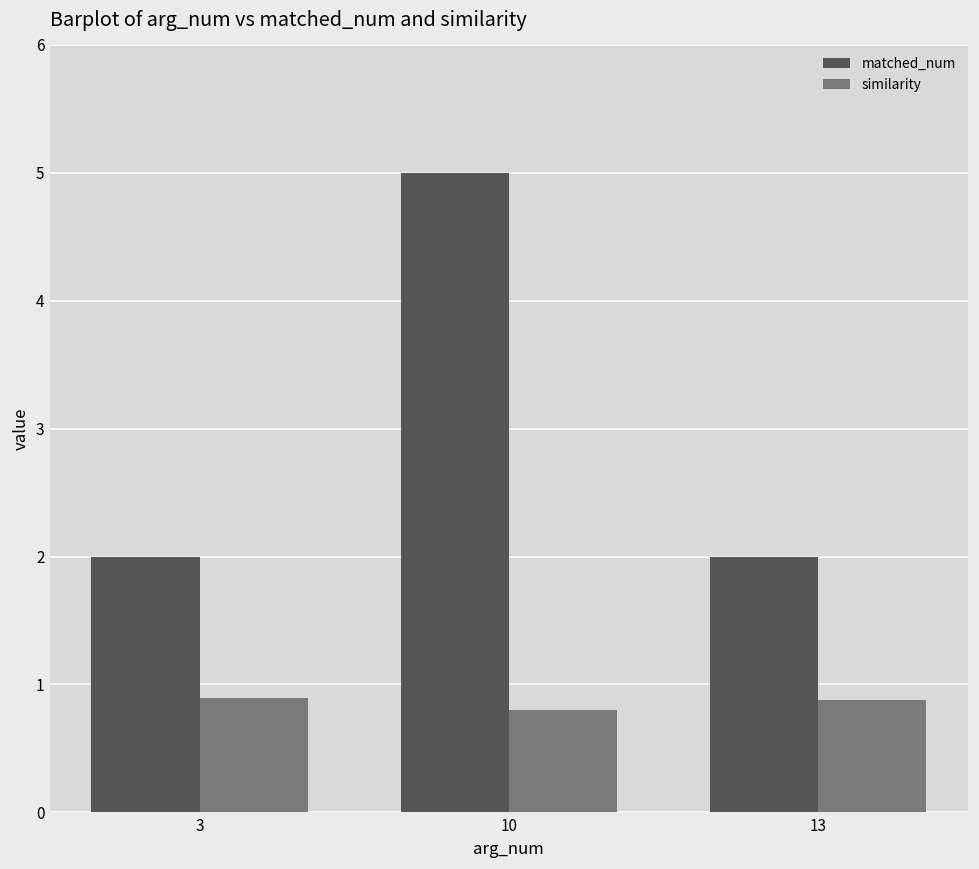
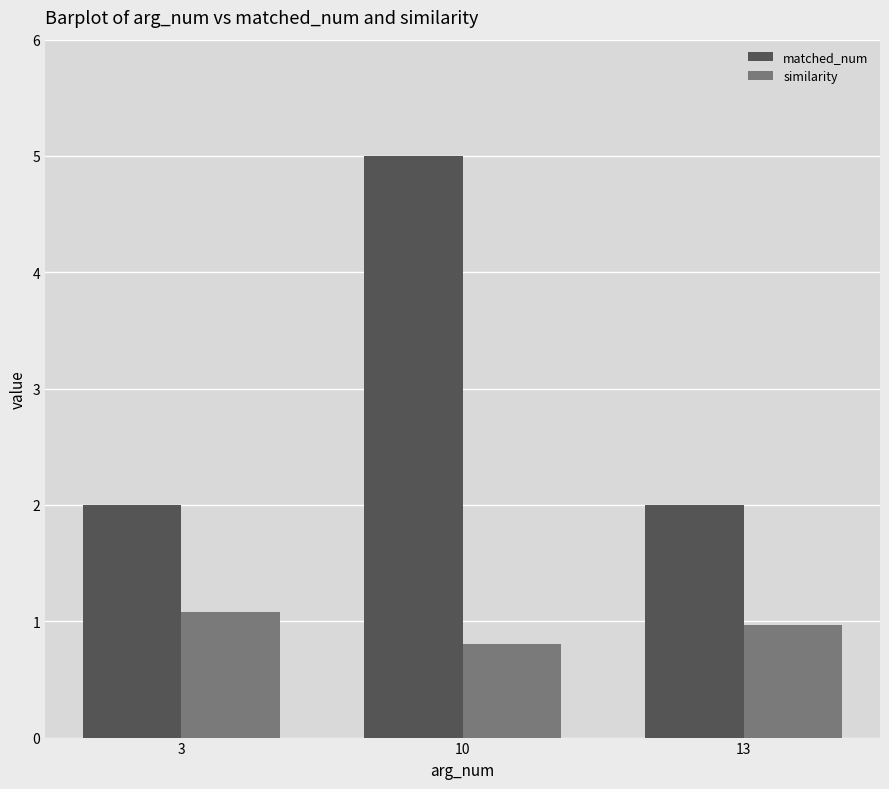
similarity, 3: 0.90 -> 1.08
similarity, 13: 0.88 -> 0.97
